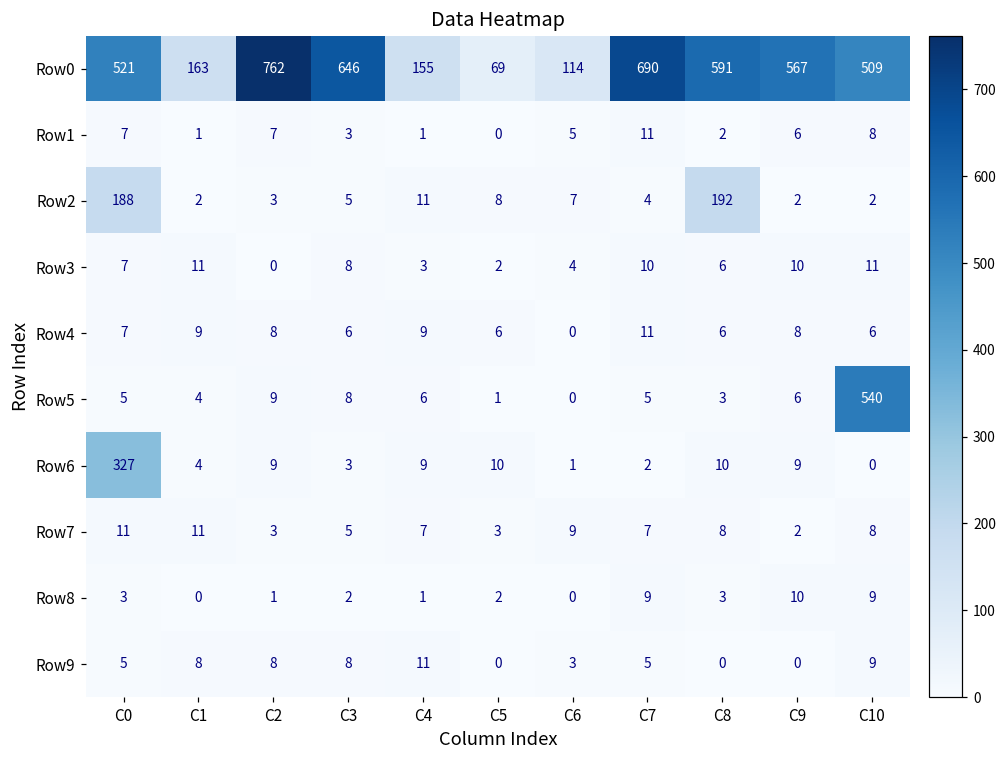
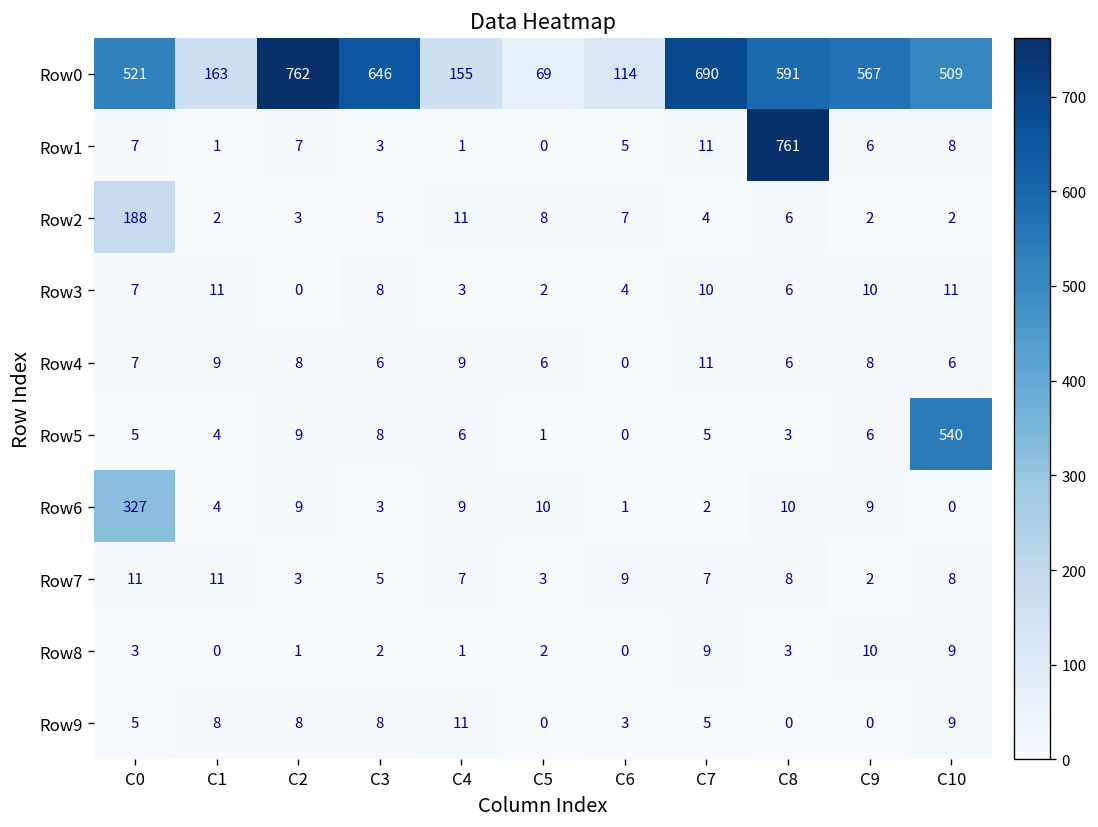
Row1, C8: 2 -> 761
Row2, C8: 192 -> 6
